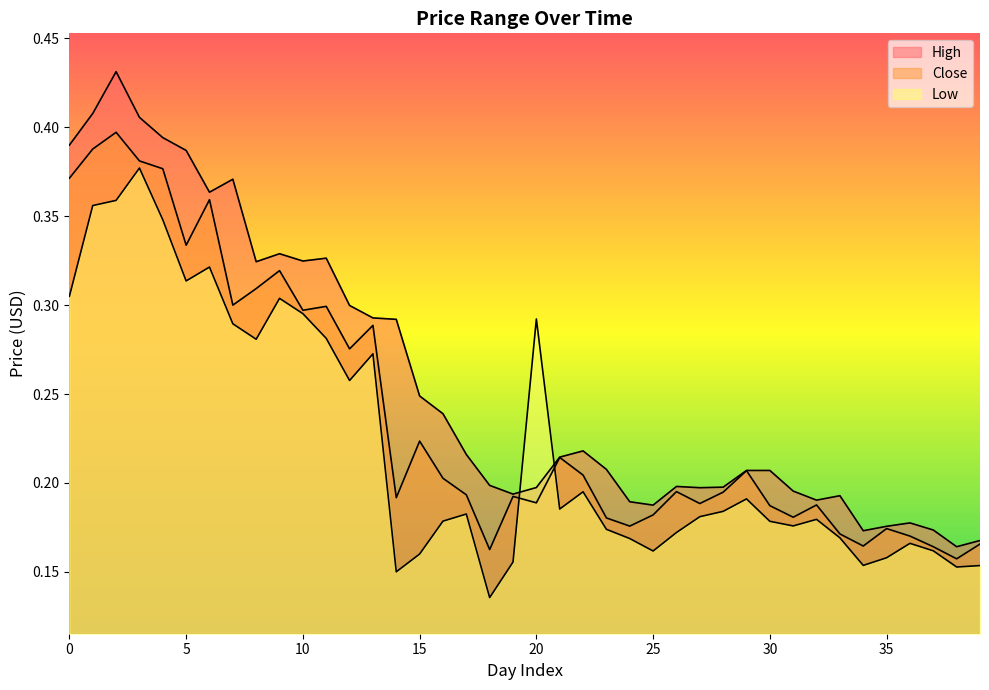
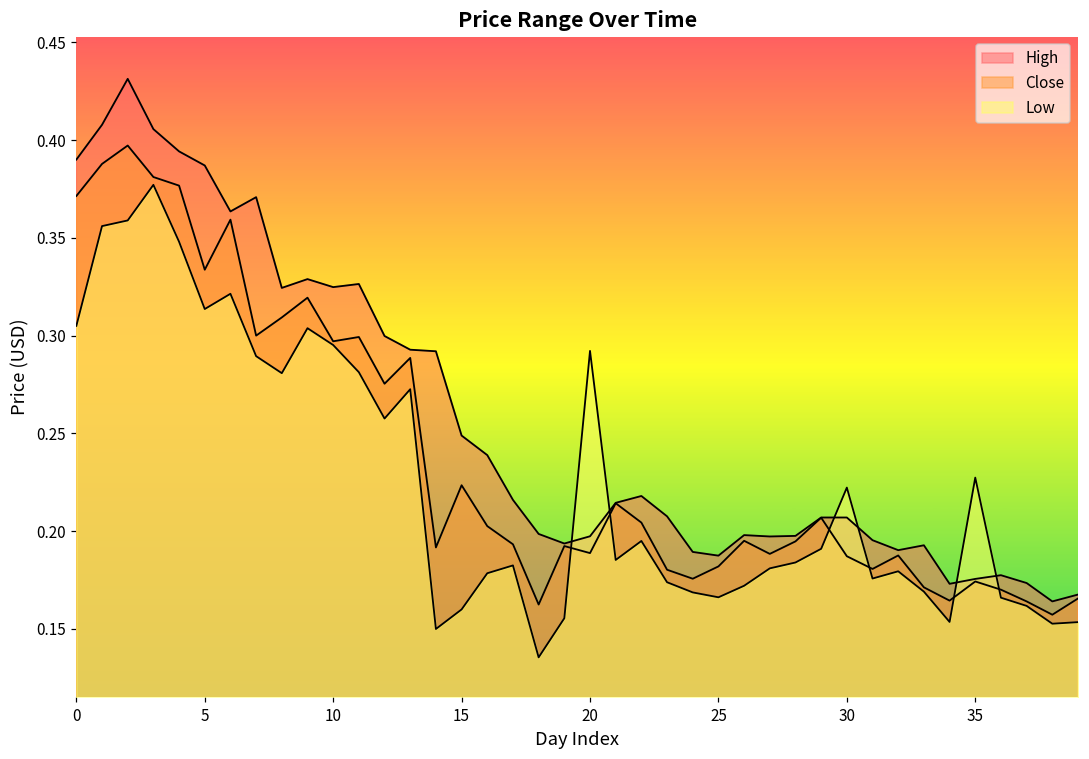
Low, 25: 0.162 -> 0.166
Low, 30: 0.178 -> 0.222
Low, 35: 0.158 -> 0.227
